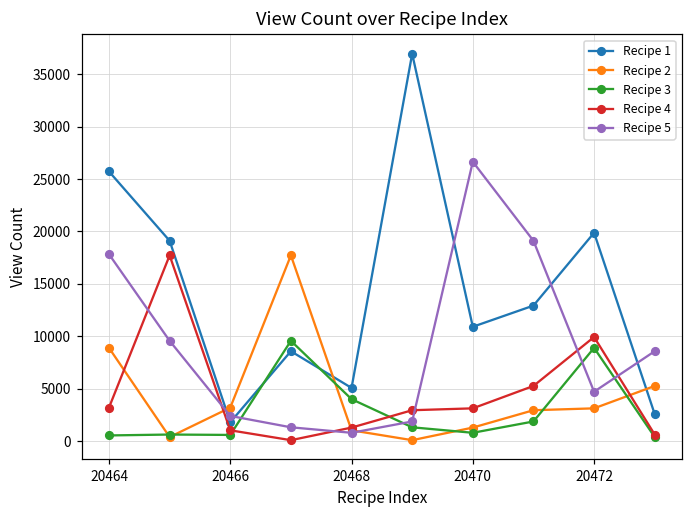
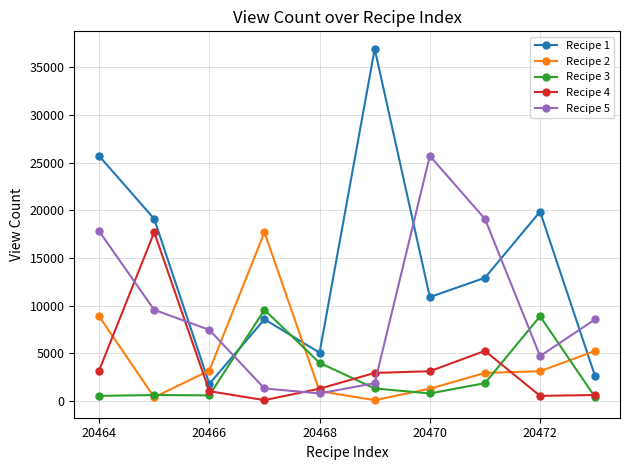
Recipe 5, 20466: 2000 -> 7000
Recipe 5, 20470: 27000 -> 26000
Recipe 4, 20472: 10000 -> 1000
